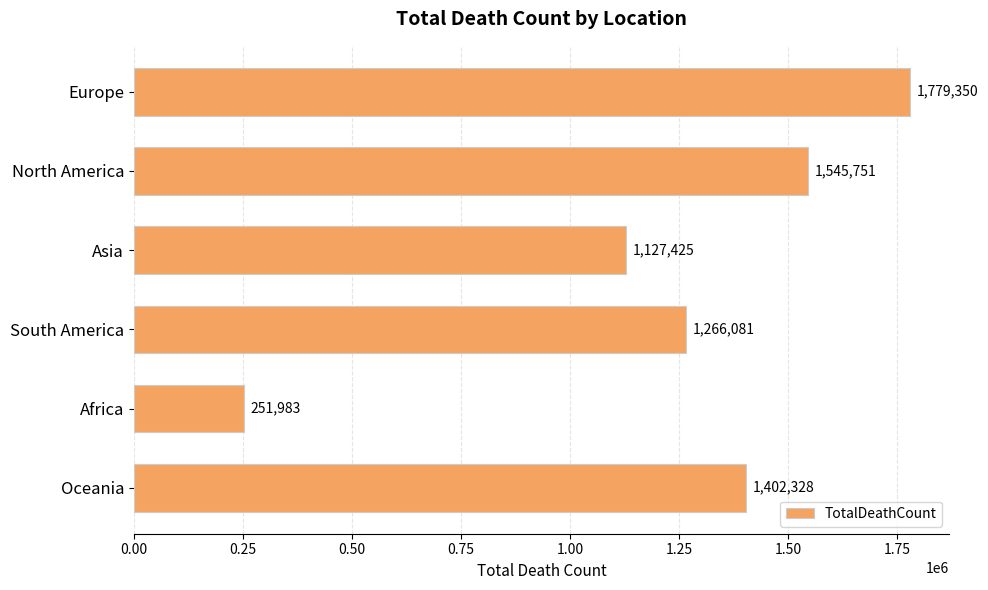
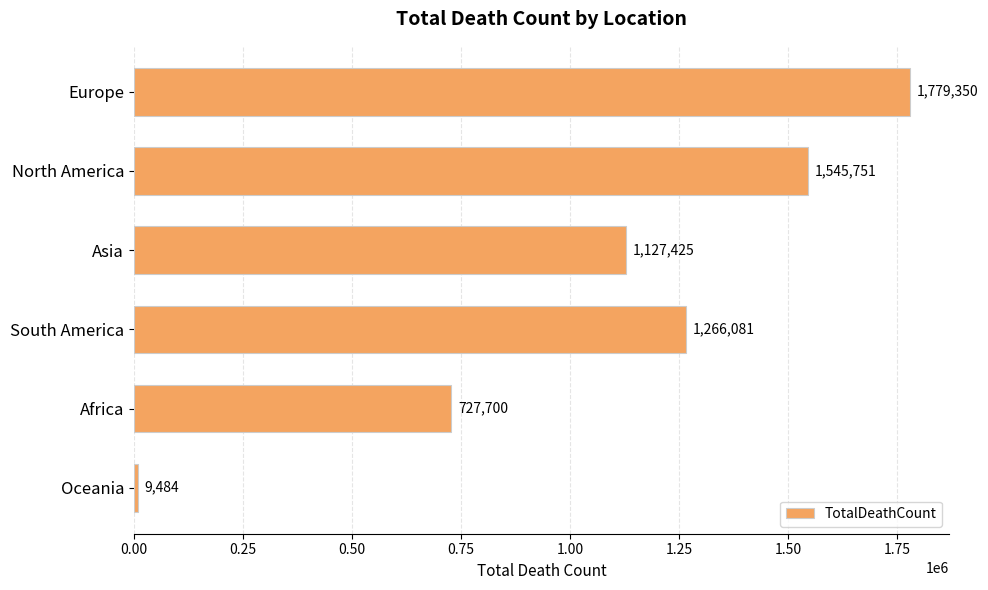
Africa: 251,983 -> 727,700
Oceania: 1,402,328 -> 9,484
